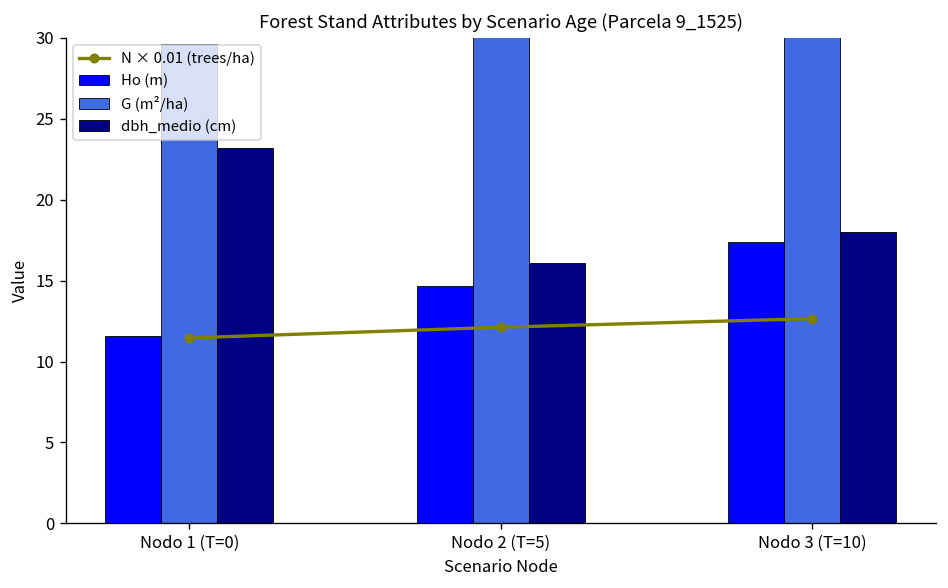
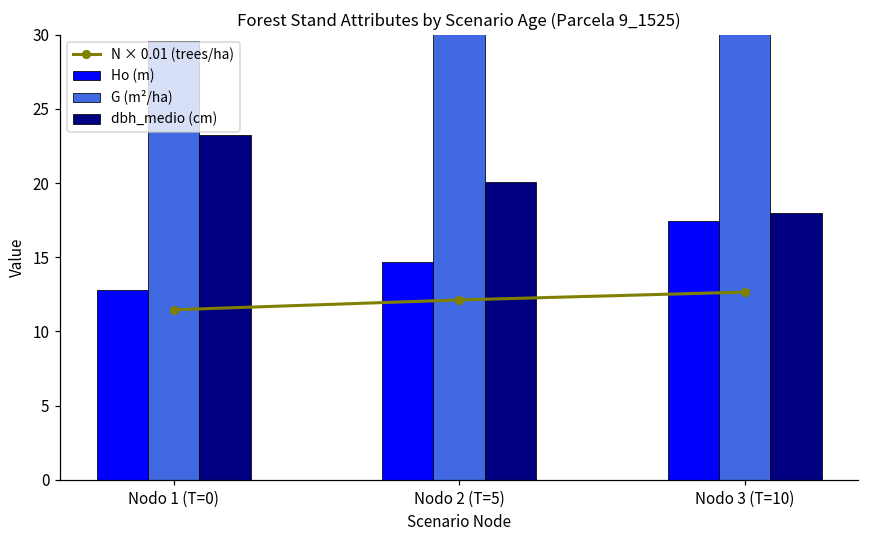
Ho (m), Nodo 1 (T=0): 11.6 -> 12.8
dbh_medio (cm), Nodo 2 (T=5): 16.1 -> 20.1
